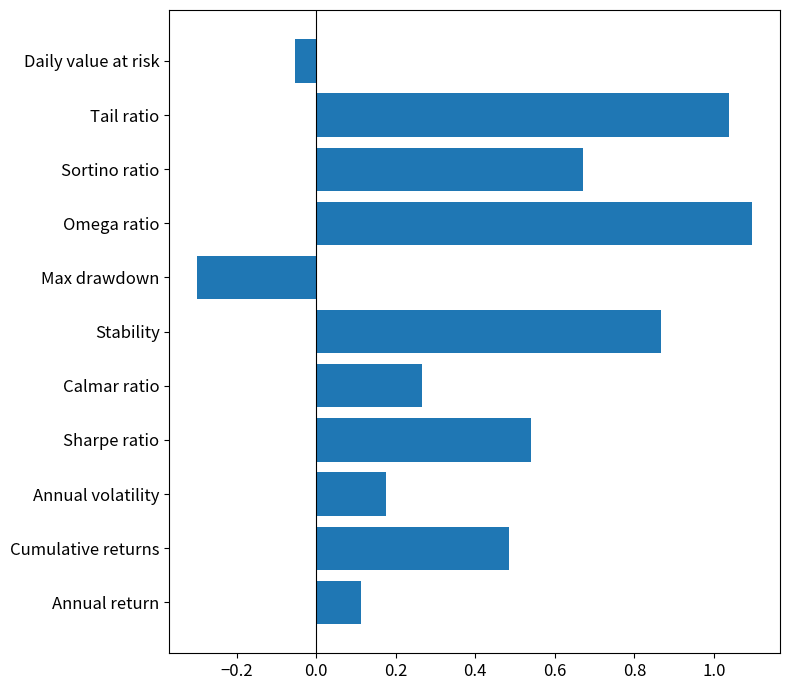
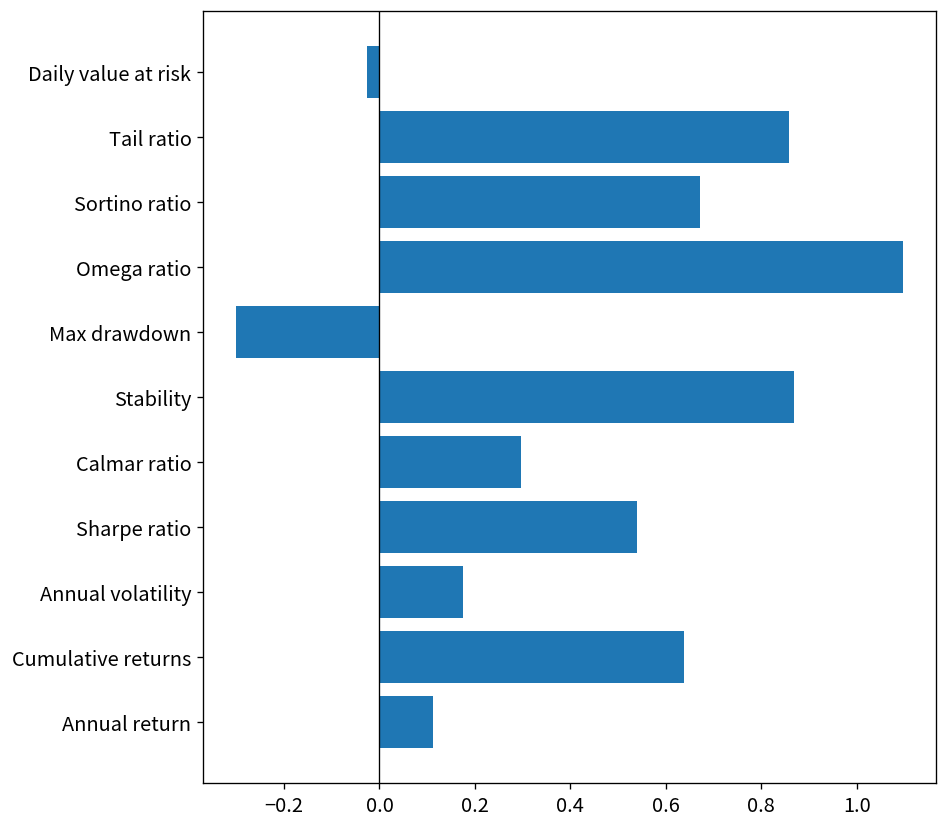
Daily value at risk: -0.05 -> -0.03
Tail ratio: 1.04 -> 0.86
Calmar ratio: 0.27 -> 0.30
Cumulative returns: 0.49 -> 0.64
